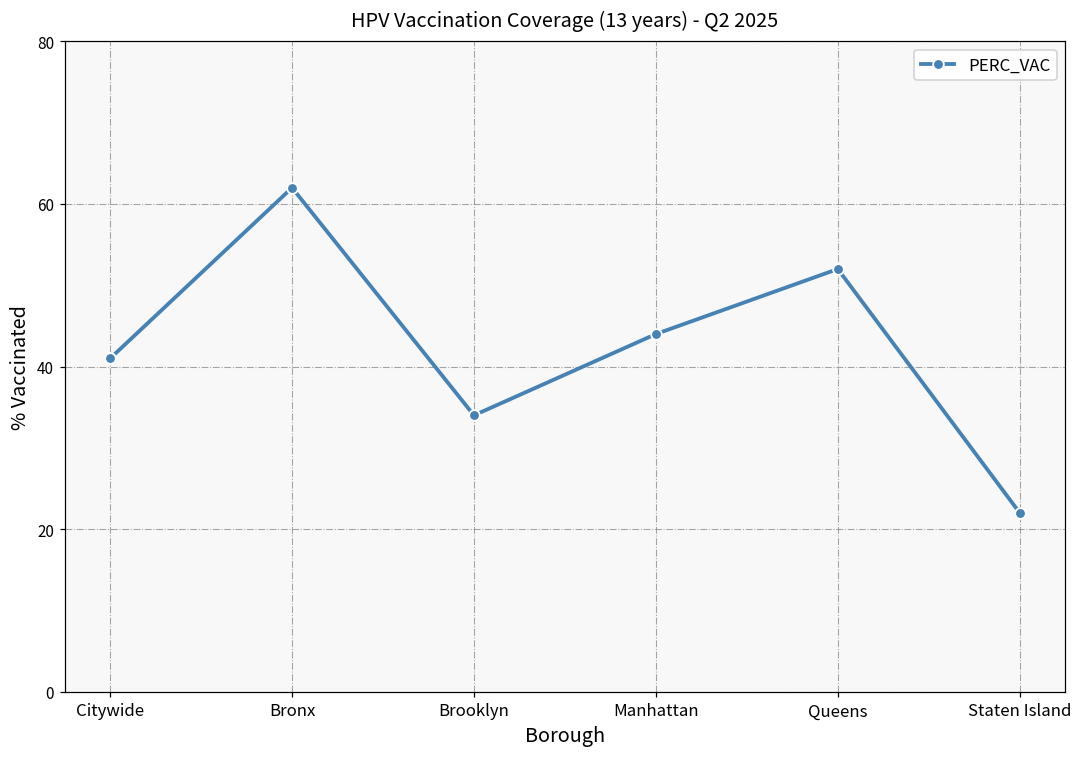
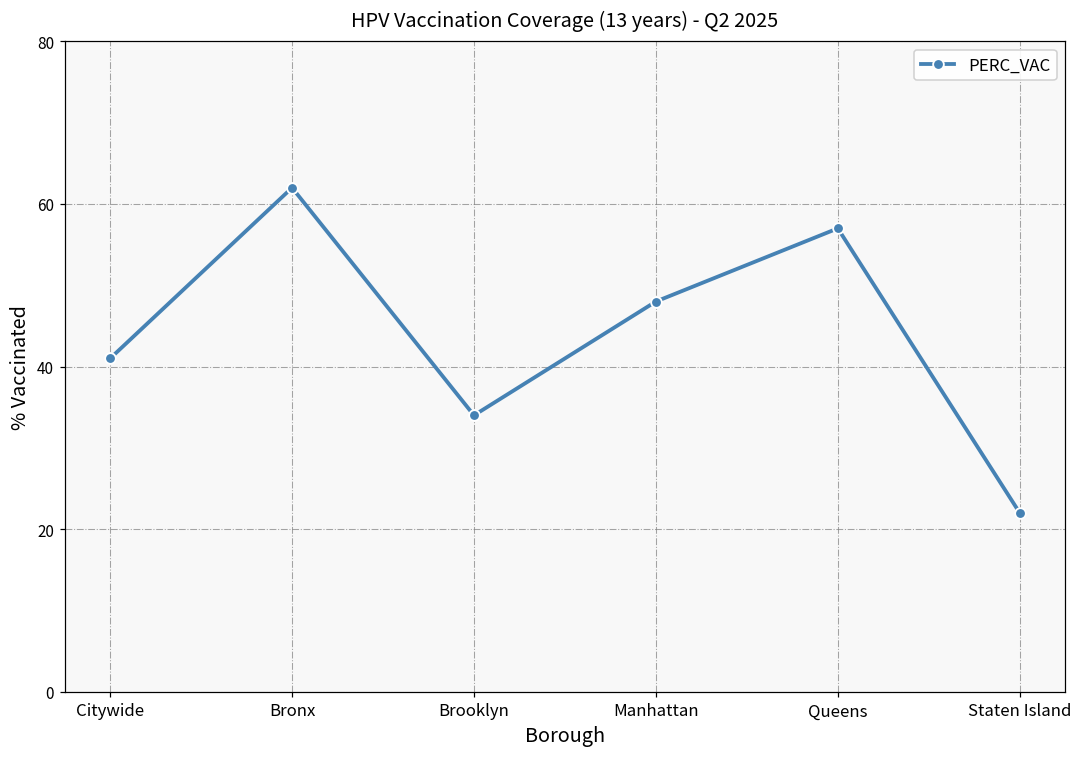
Manhattan: 44 -> 48
Queens: 52 -> 57
